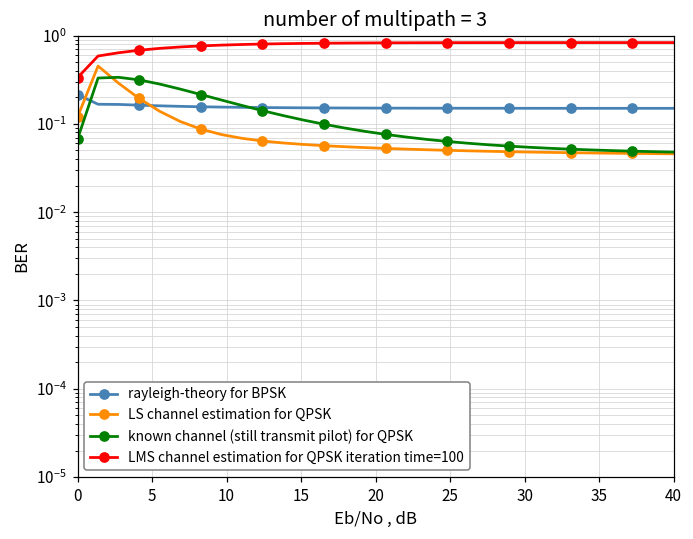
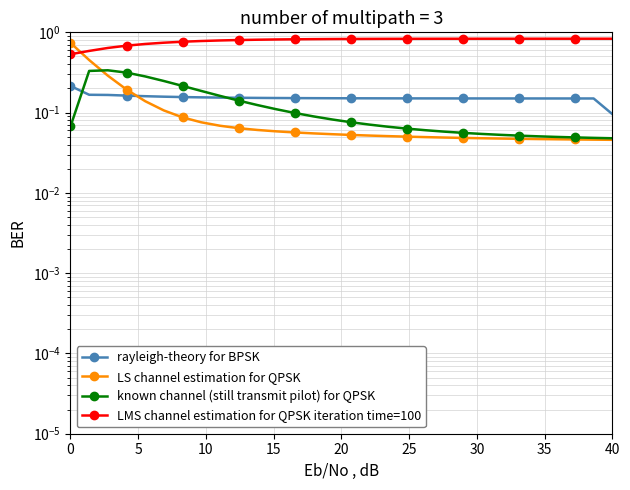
LS channel estimation for QPSK, 0: 0.12 -> 0.7
LMS channel estimation for QPSK iteration time=100, 0: 0.33 -> 0.5
rayleigh-theory for BPSK, 40: 0.15 -> 0.10
